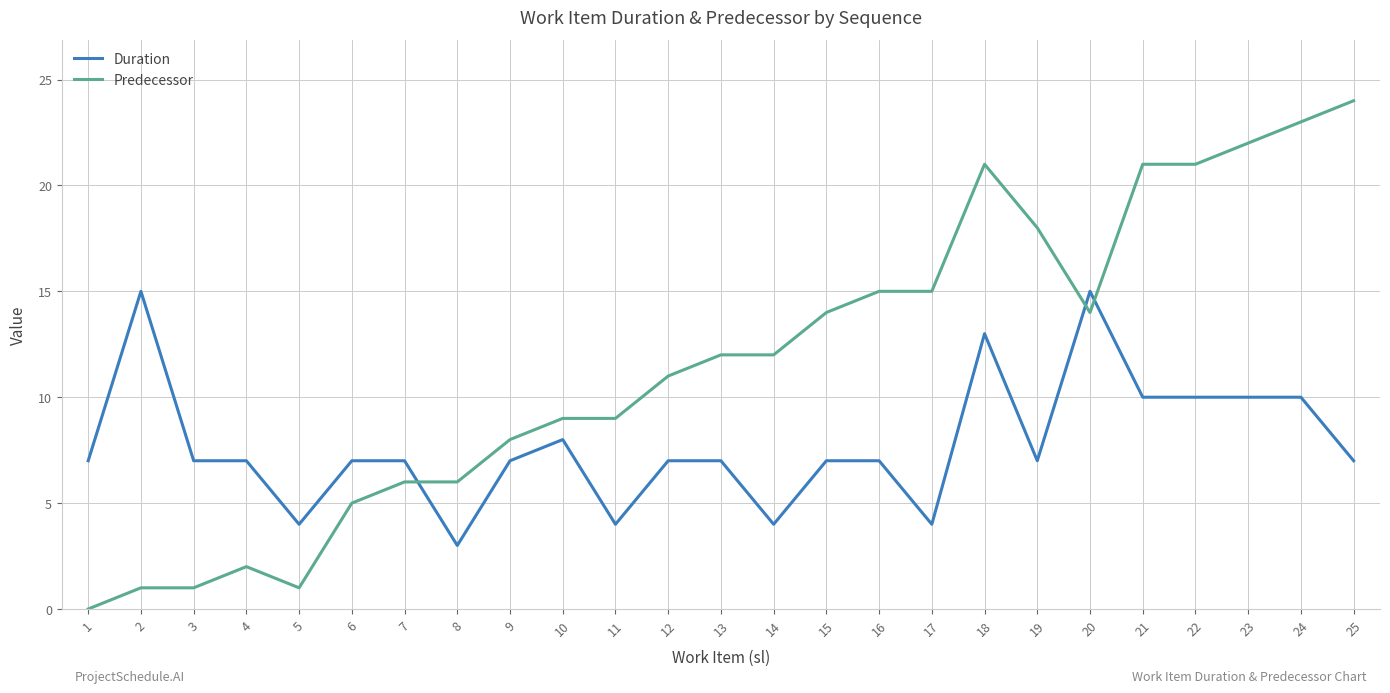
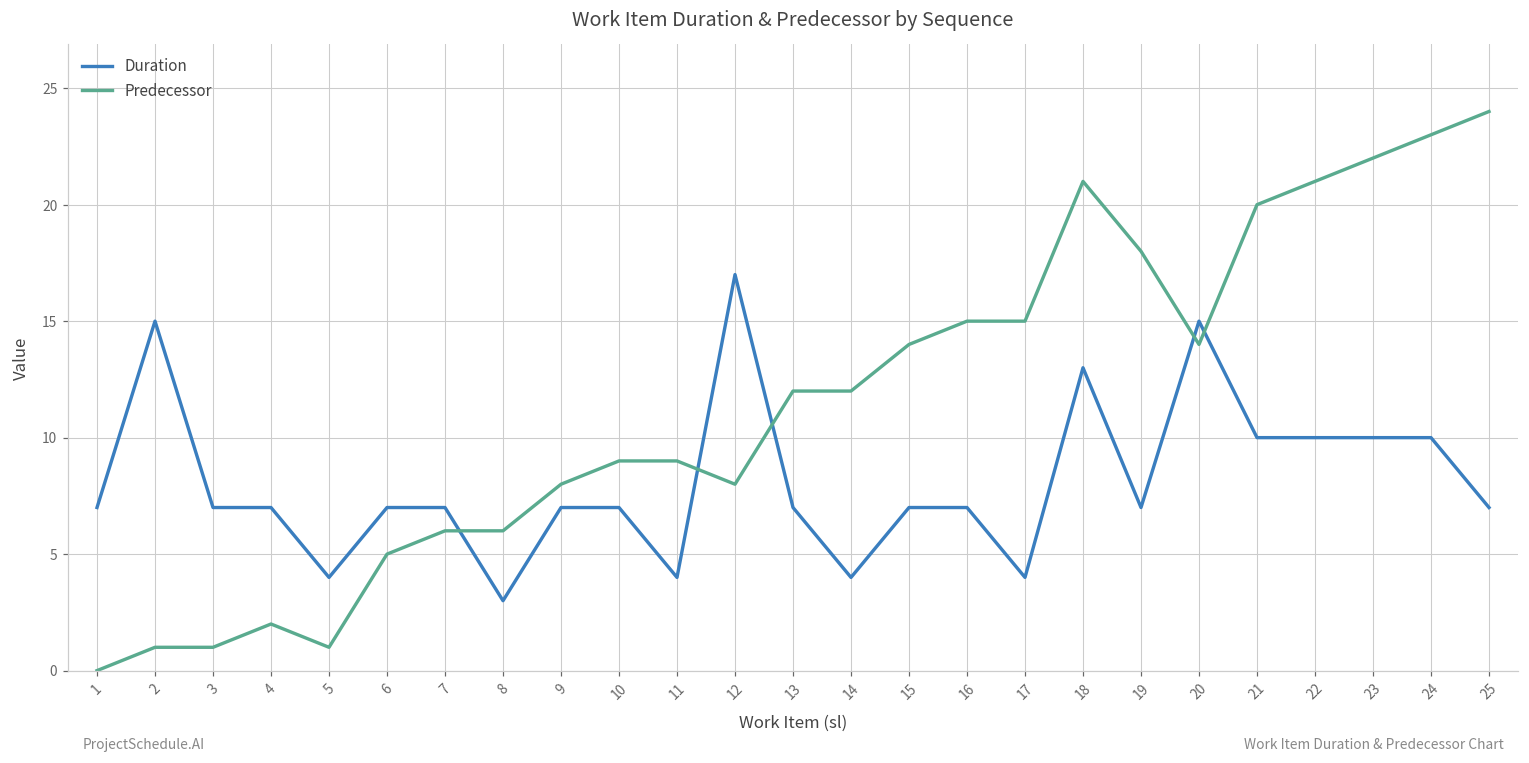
Duration, 10: 8 -> 7
Duration, 12: 7 -> 17
Predecessor, 12: 11 -> 8
Predecessor, 21: 21 -> 20
